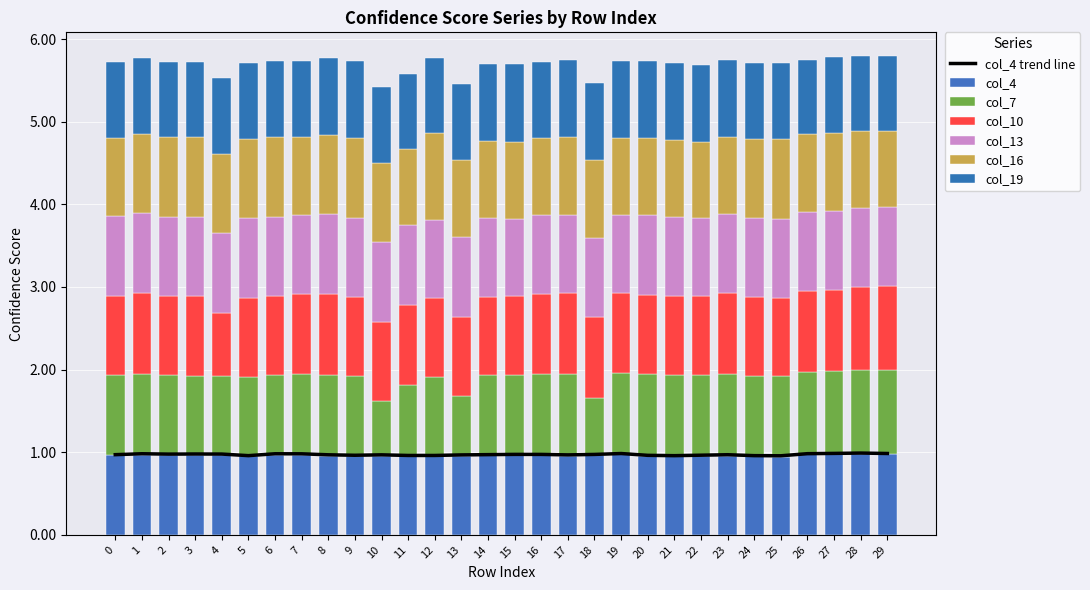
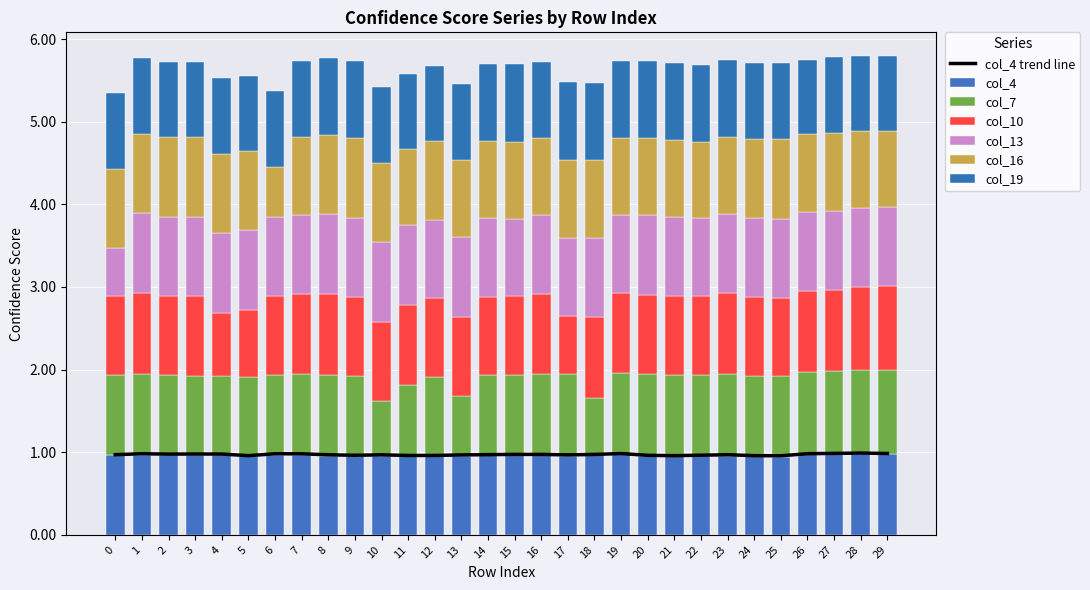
col_13, 0: 1.0 -> 0.6
col_10, 5: 1.0 -> 0.8
col_16, 6: 1.0 -> 0.6
col_16, 12: 1.0 -> 0.9
col_10, 17: 1.0 -> 0.7
